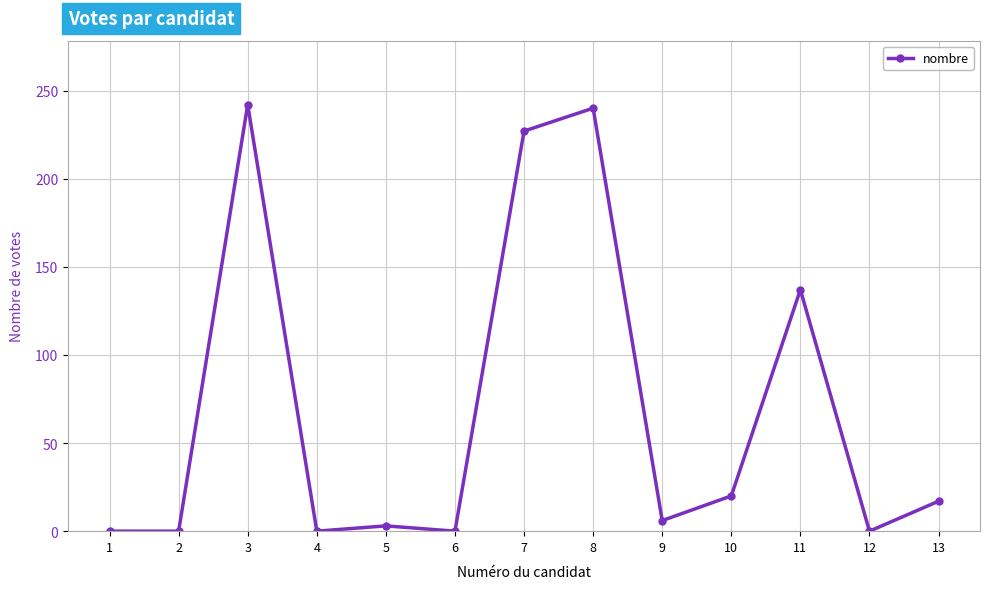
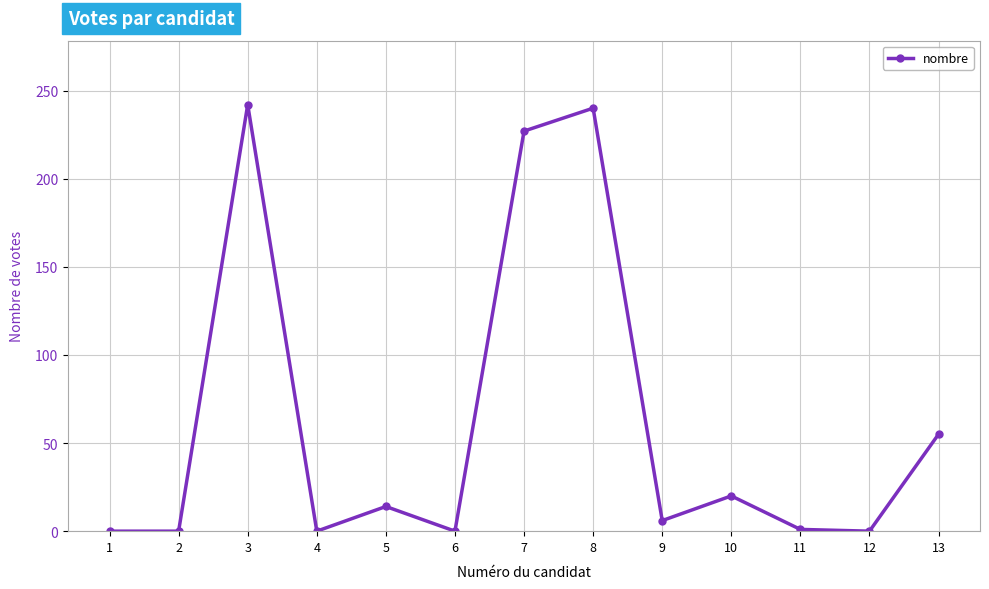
5: 3 -> 14
11: 137 -> 1
13: 17 -> 55
